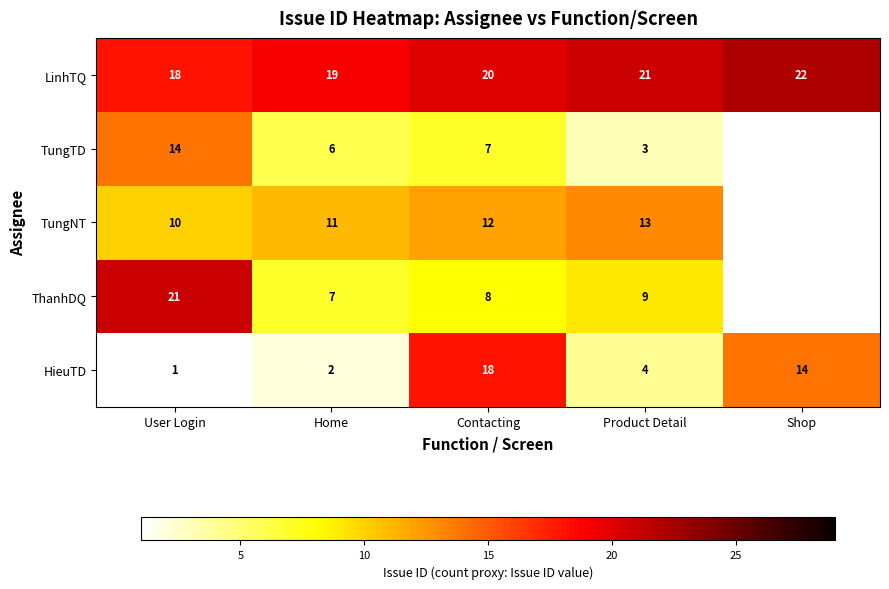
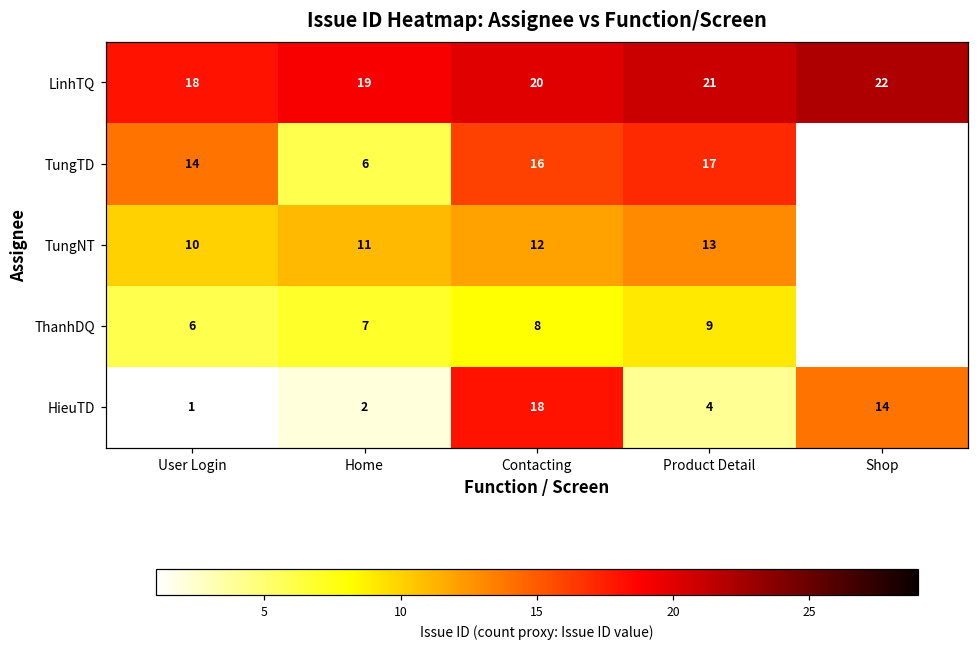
TungTD, Contacting: 7 -> 16
TungTD, Product Detail: 3 -> 17
ThanhDQ, User Login: 21 -> 6
